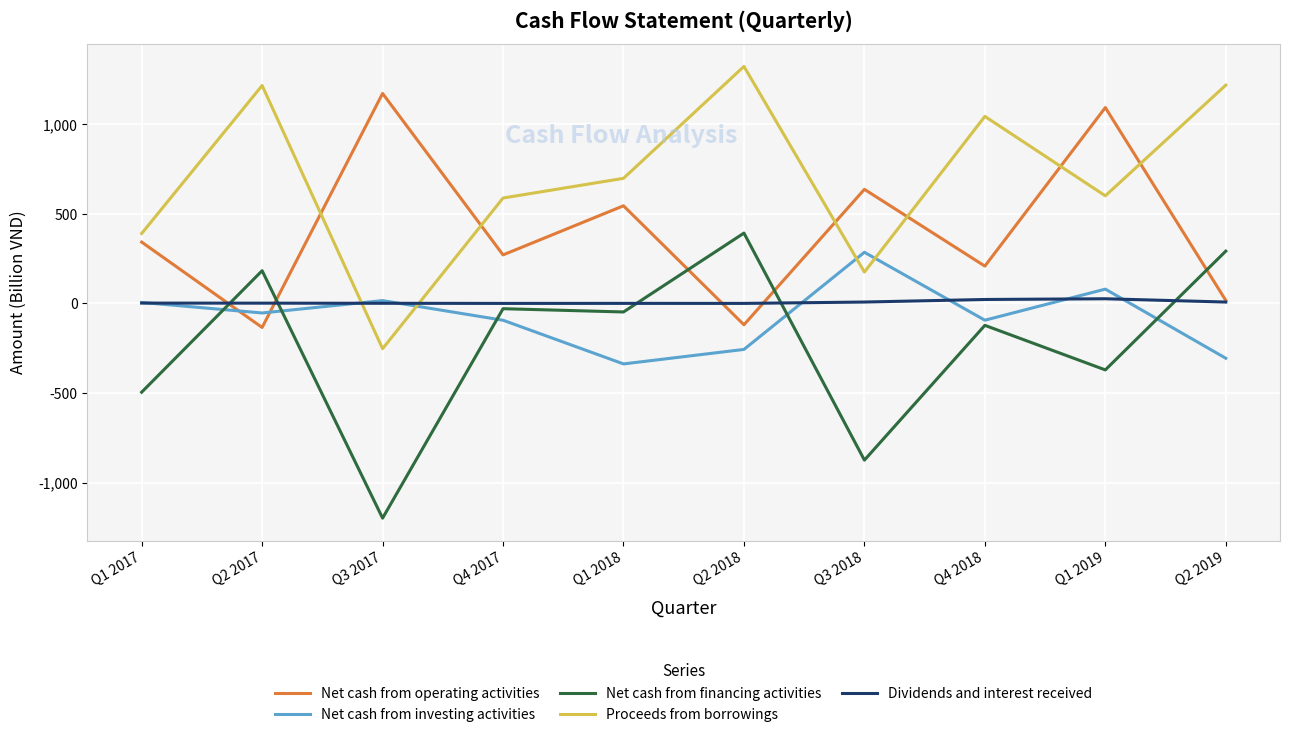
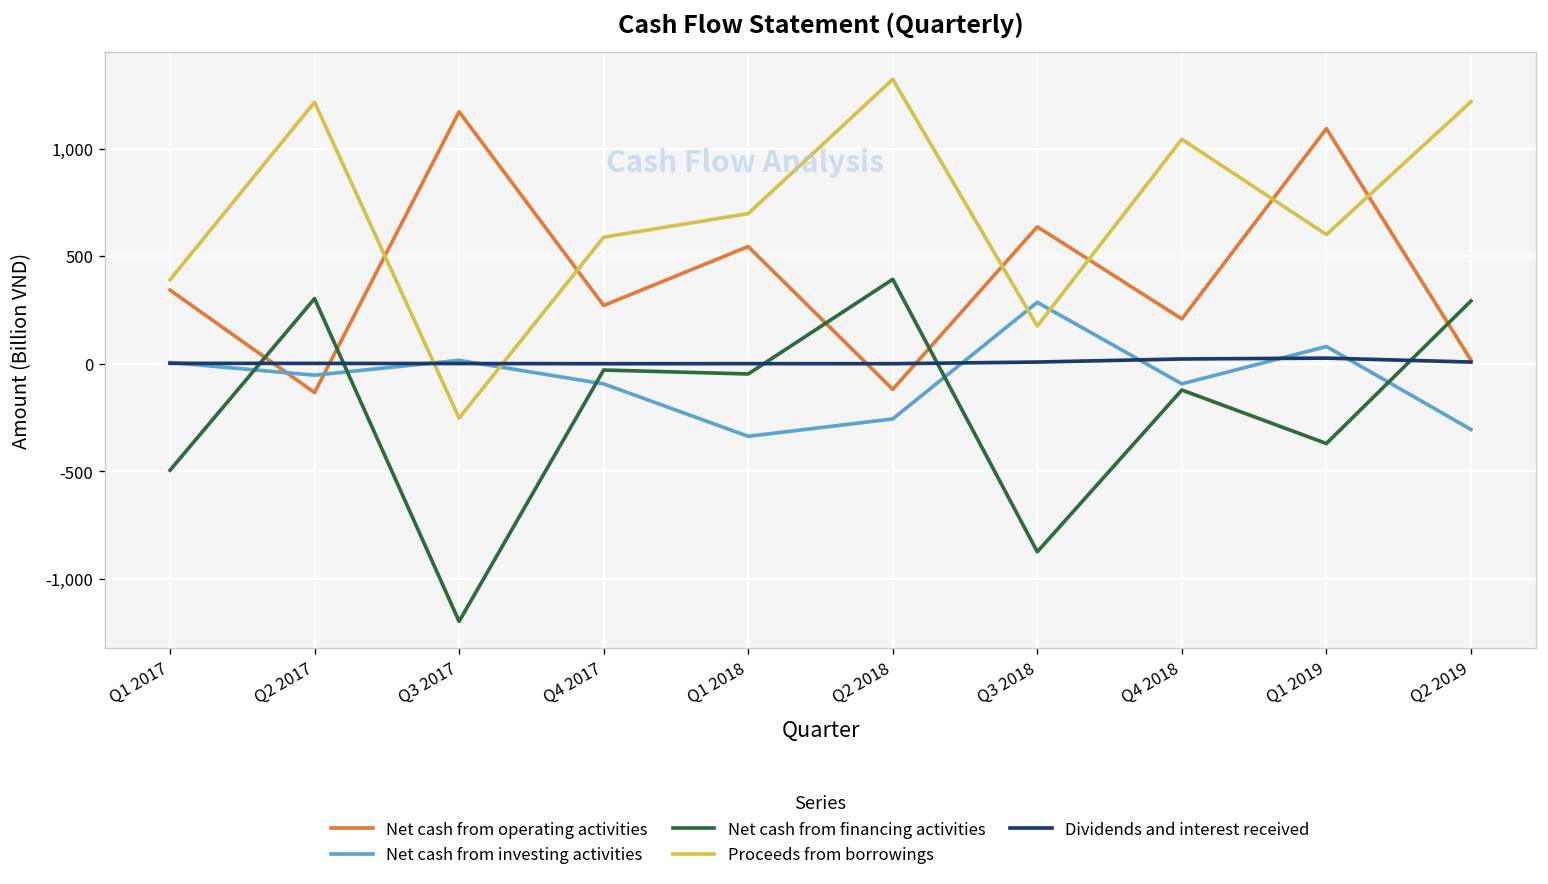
Net cash from financing activities, Q2 2017: 180 -> 300
